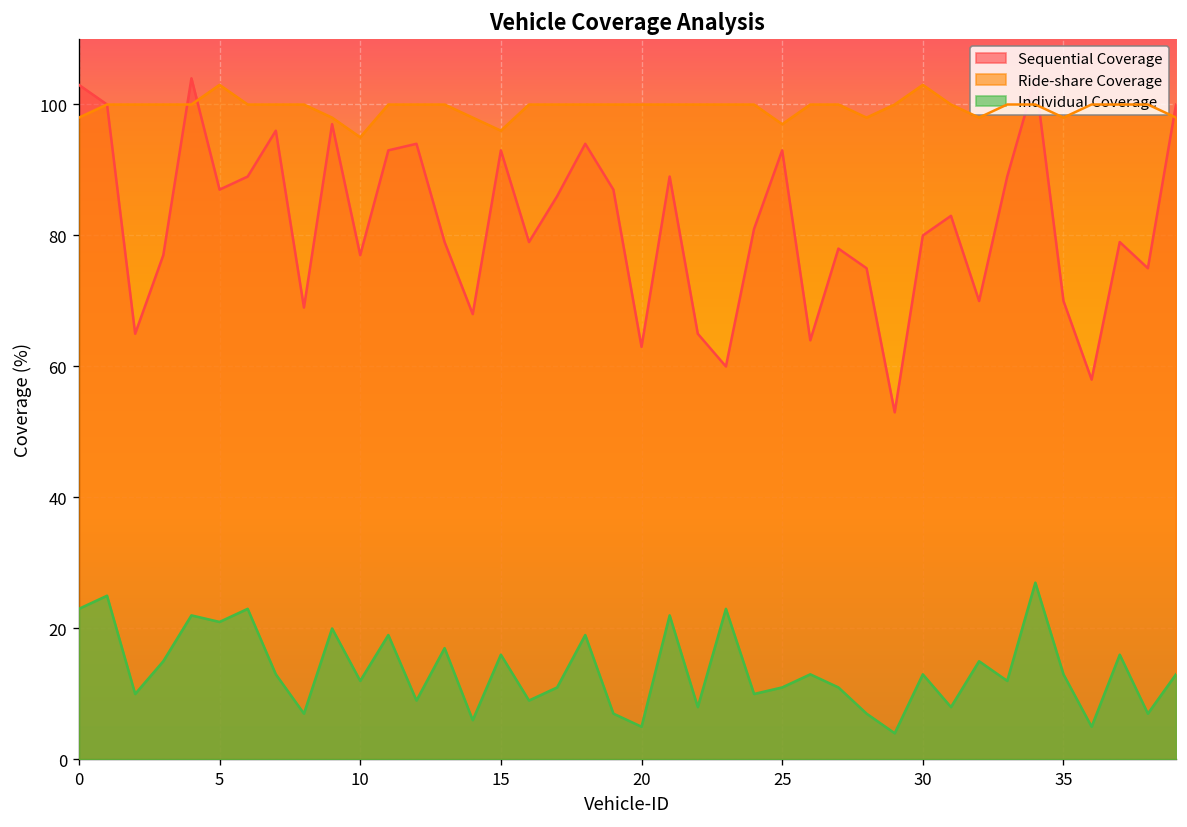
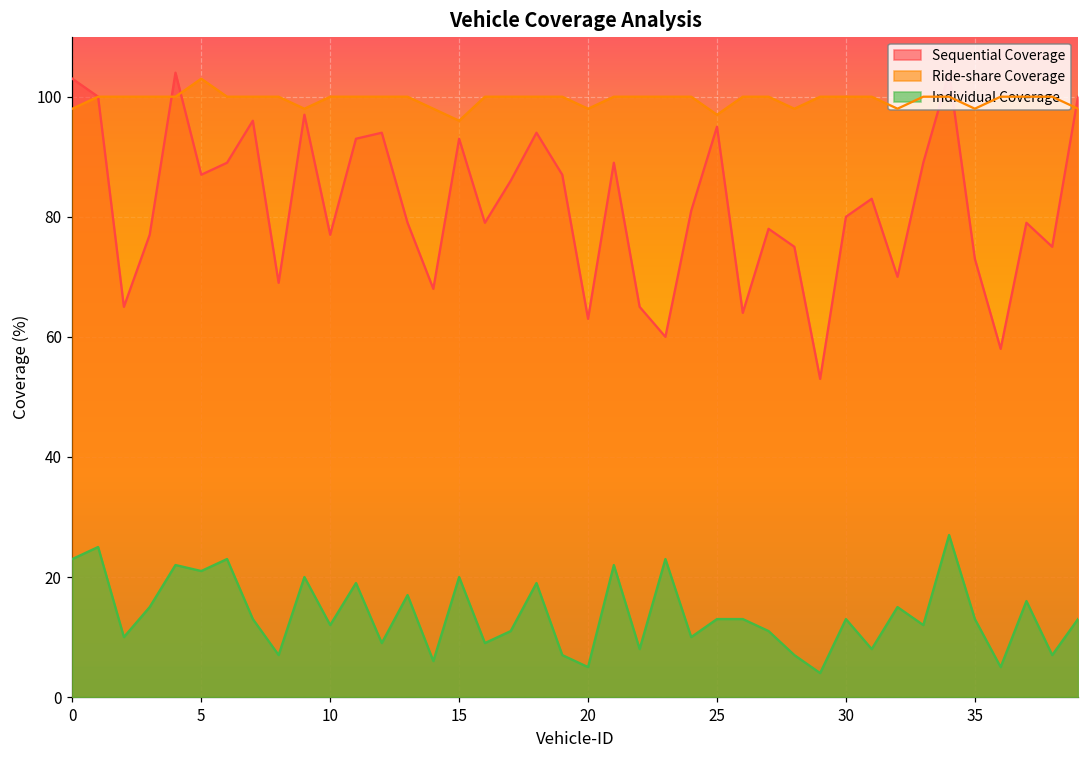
Ride-share Coverage, 10: 95 -> 100
Individual Coverage, 15: 16 -> 20
Ride-share Coverage, 20: 100 -> 98
Sequential Coverage, 25: 93 -> 95
Individual Coverage, 25: 11 -> 13
Ride-share Coverage, 30: 103 -> 100
Sequential Coverage, 35: 70 -> 73
